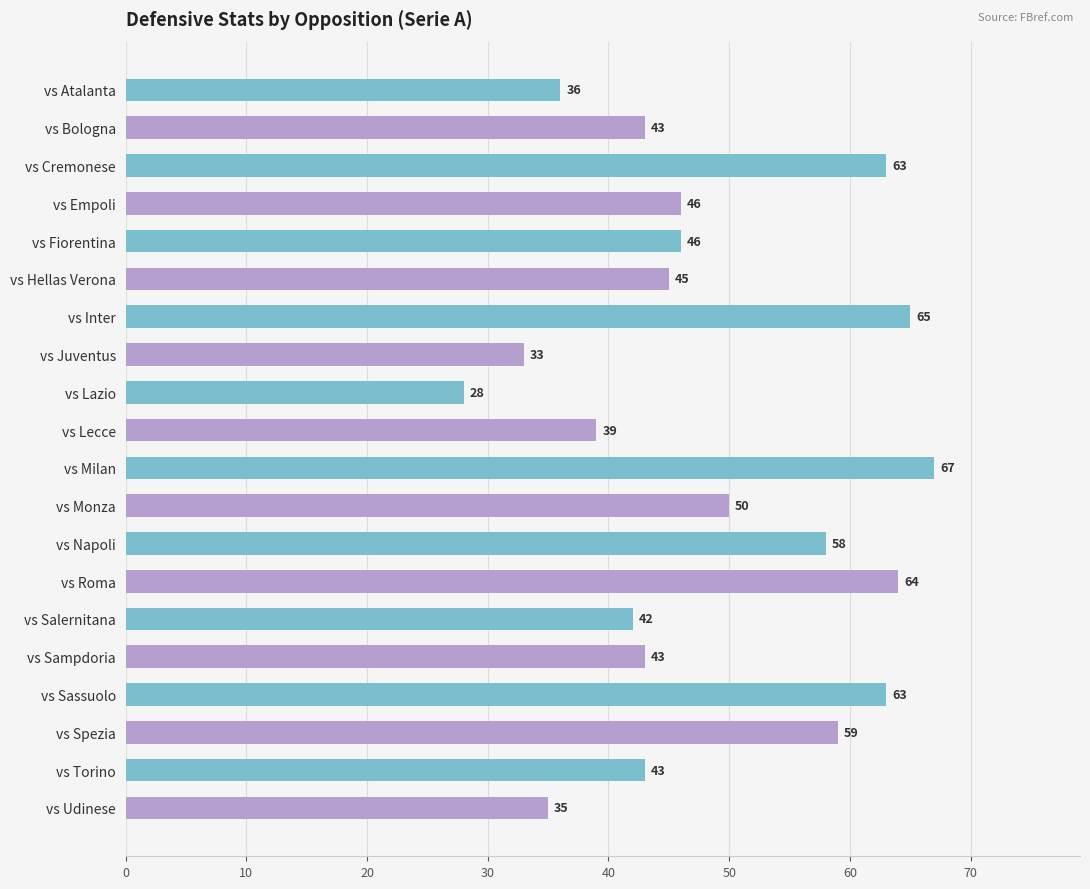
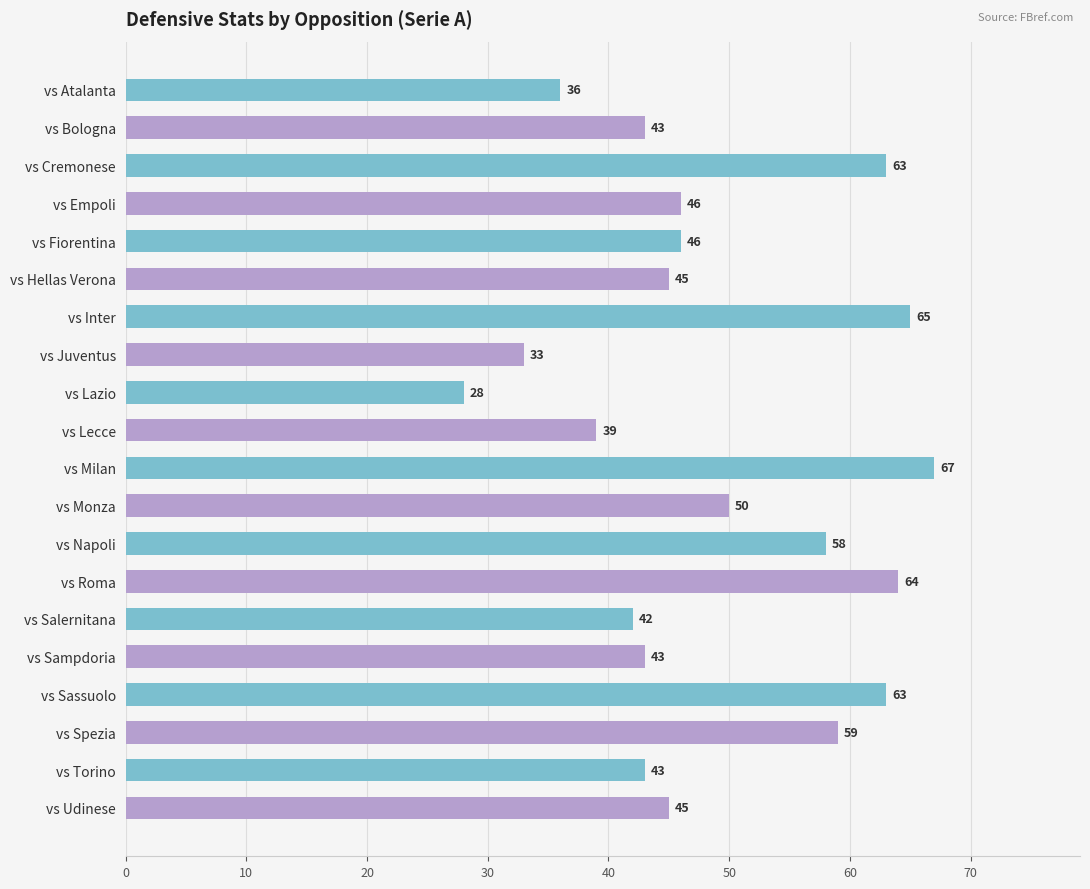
vs Udinese: 35 -> 45
